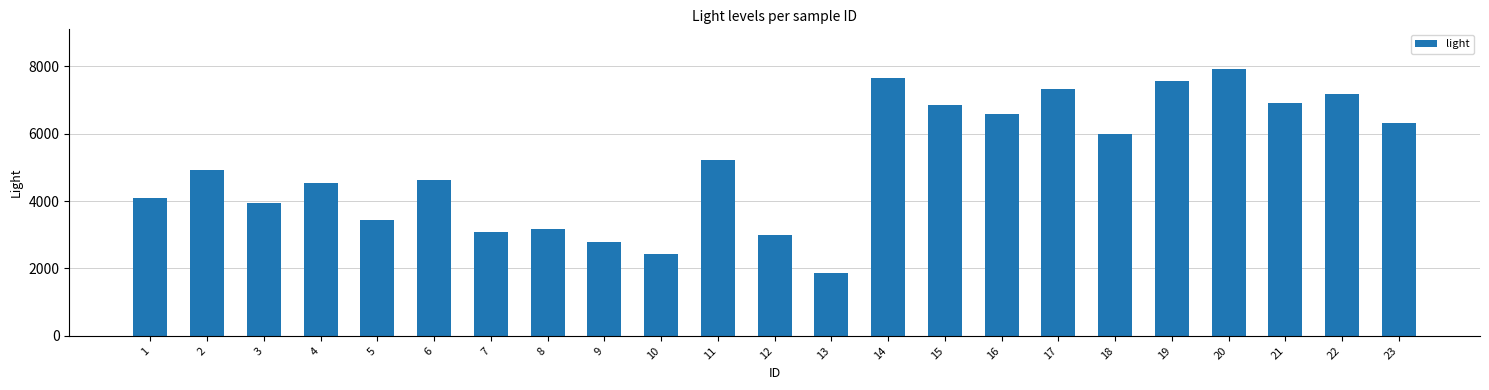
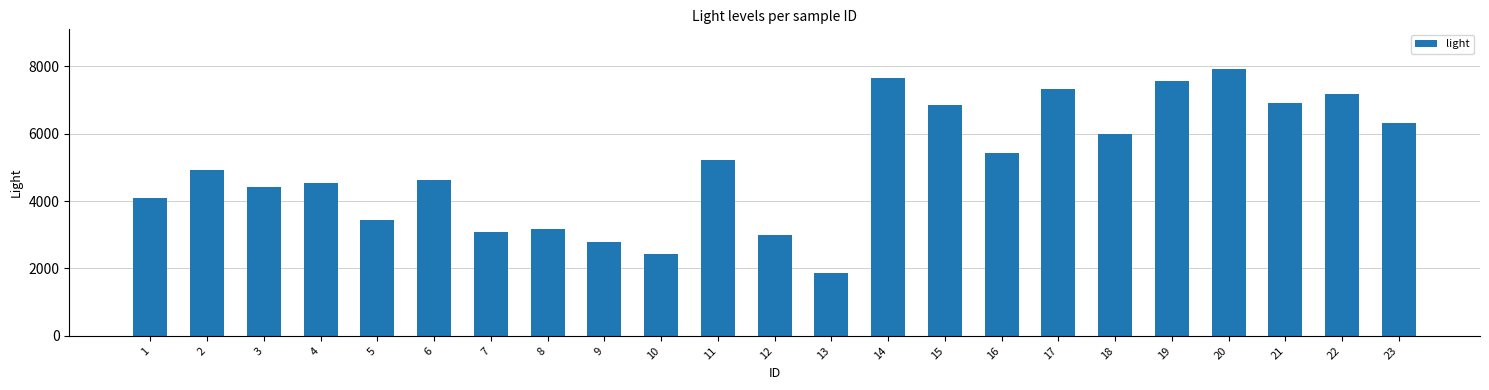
3: 3900 -> 4400
16: 6600 -> 5400
